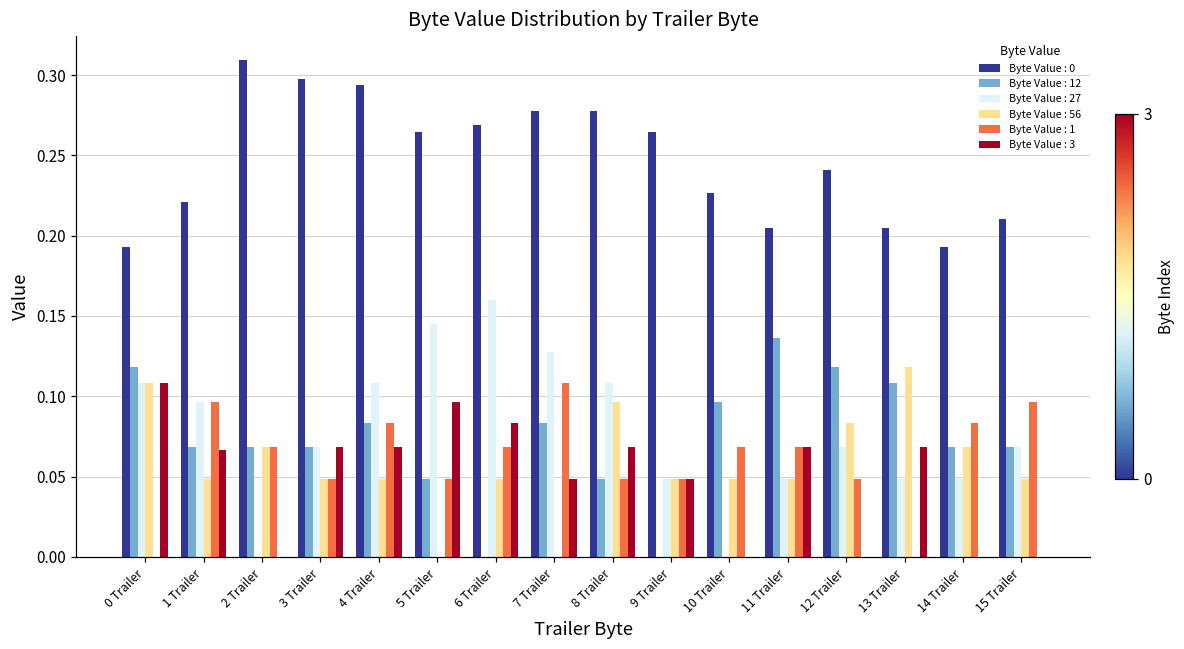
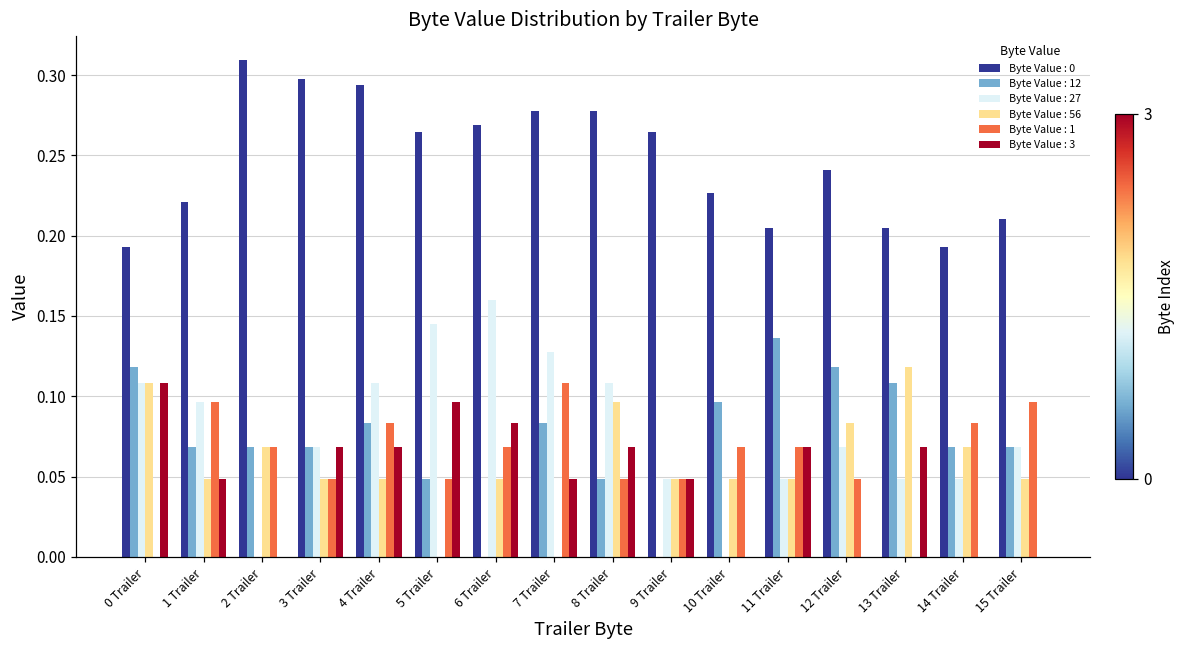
Byte Value : 3, 1 Trailer: 0.067 -> 0.048
